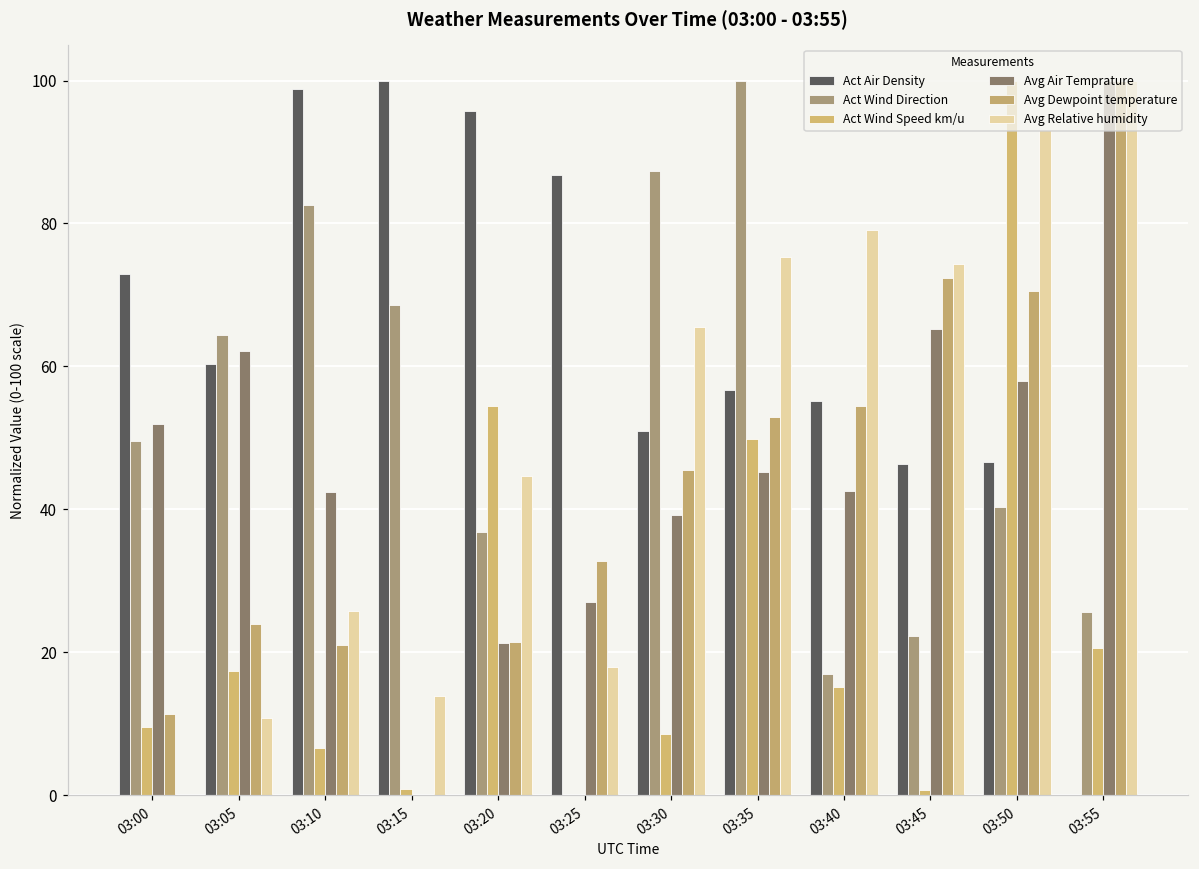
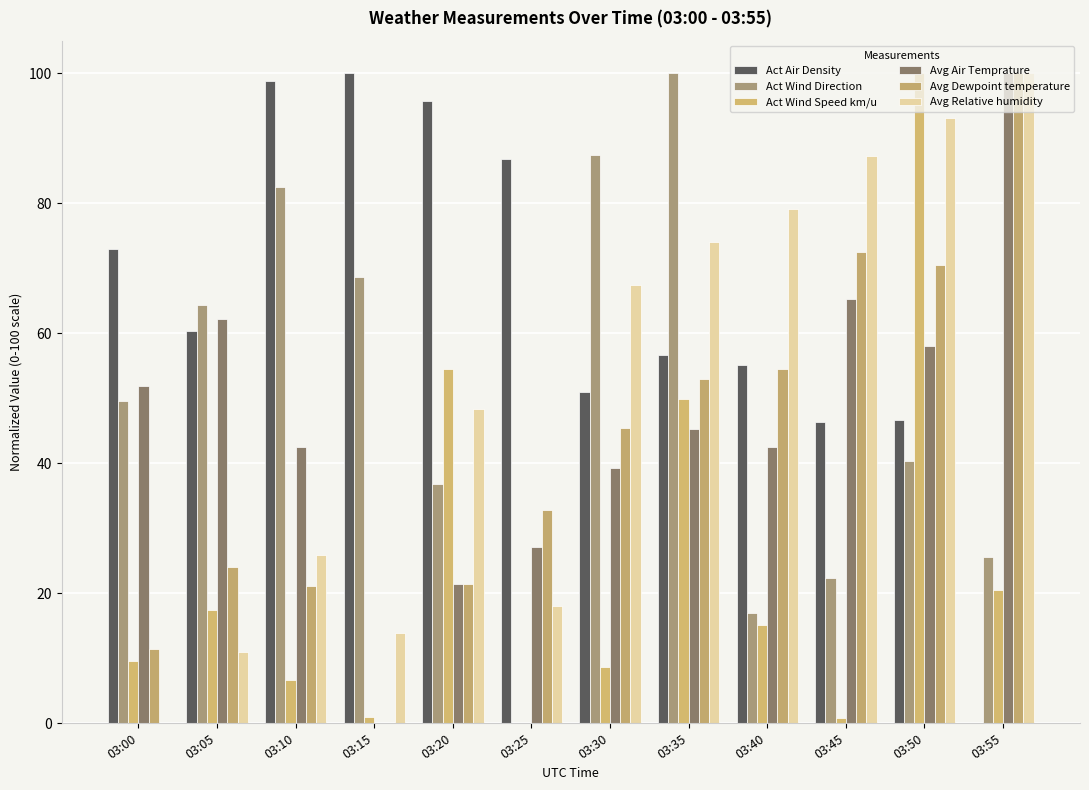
Avg Relative humidity, 03:20: 45 -> 48
Avg Relative humidity, 03:30: 66 -> 67
Avg Relative humidity, 03:35: 75 -> 74
Avg Relative humidity, 03:45: 74 -> 87
